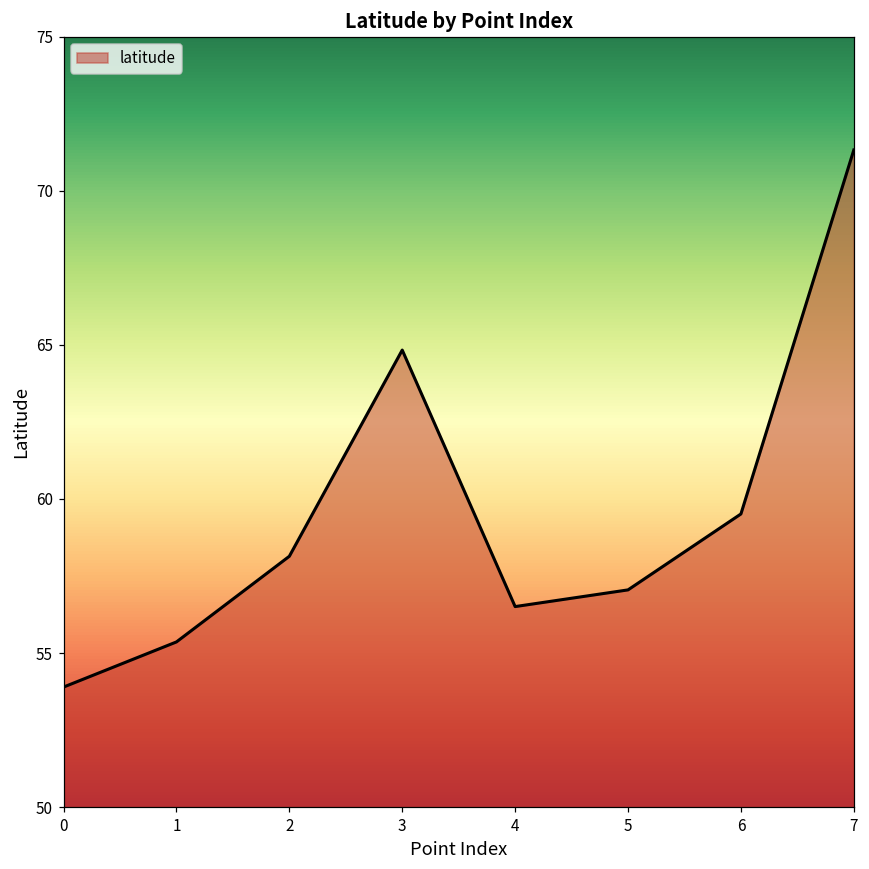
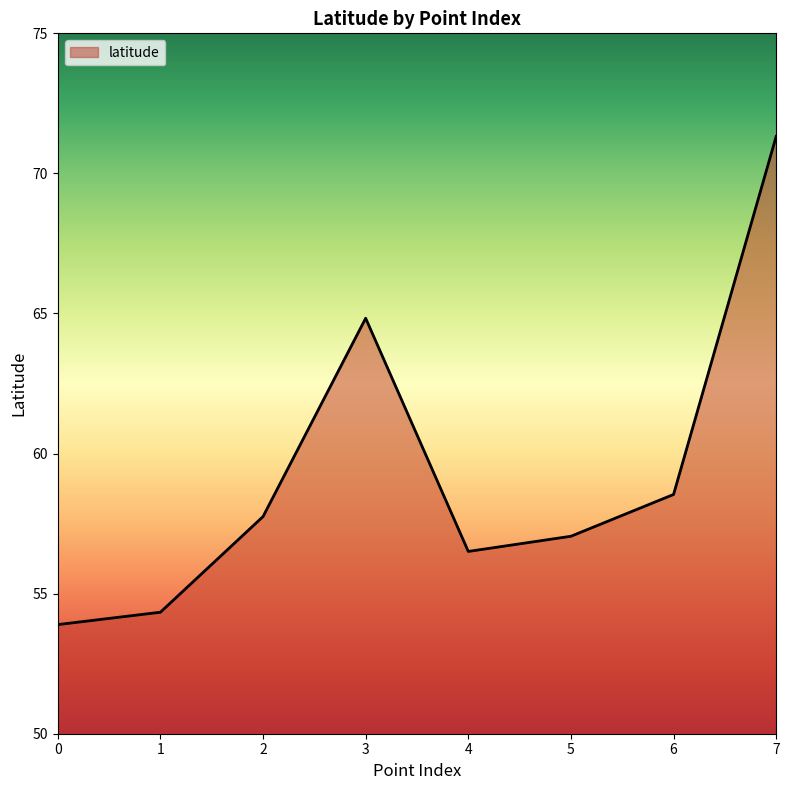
1: 55.4 -> 54.3
2: 58.1 -> 57.8
6: 59.5 -> 58.5
